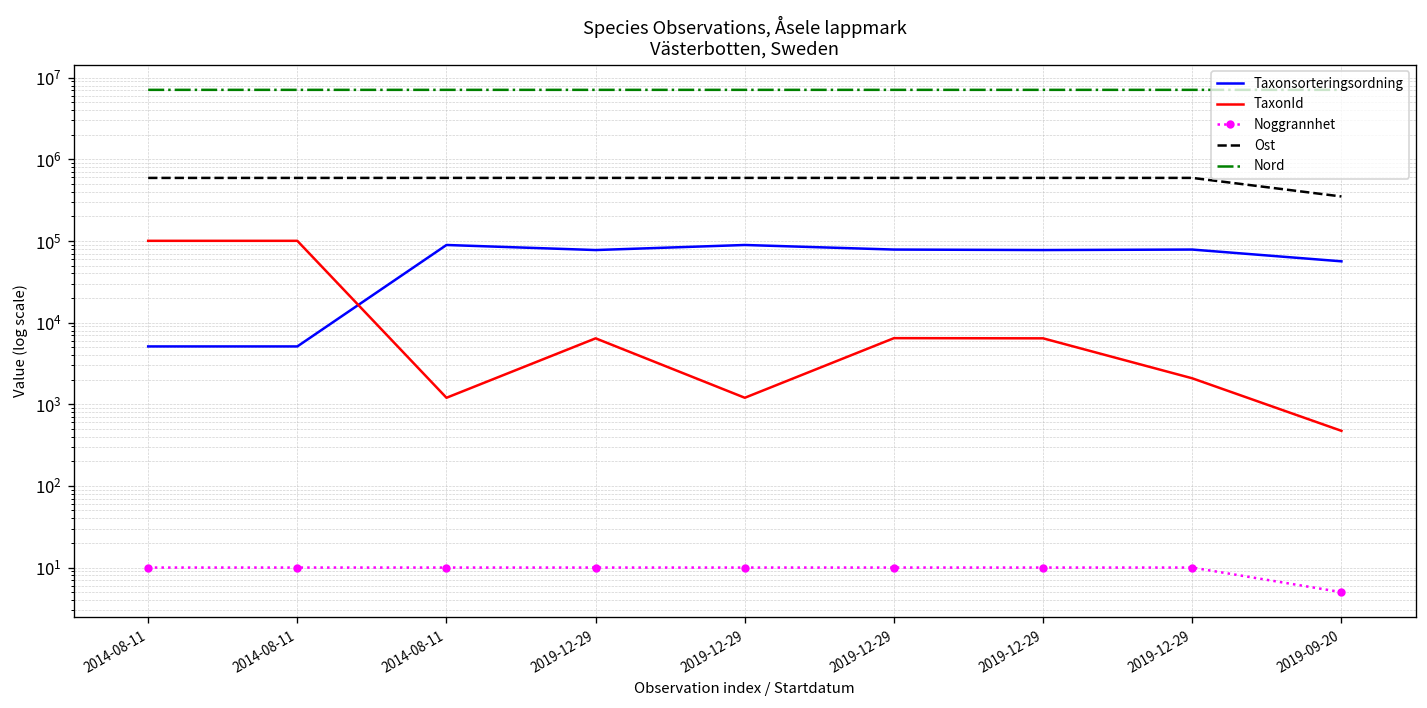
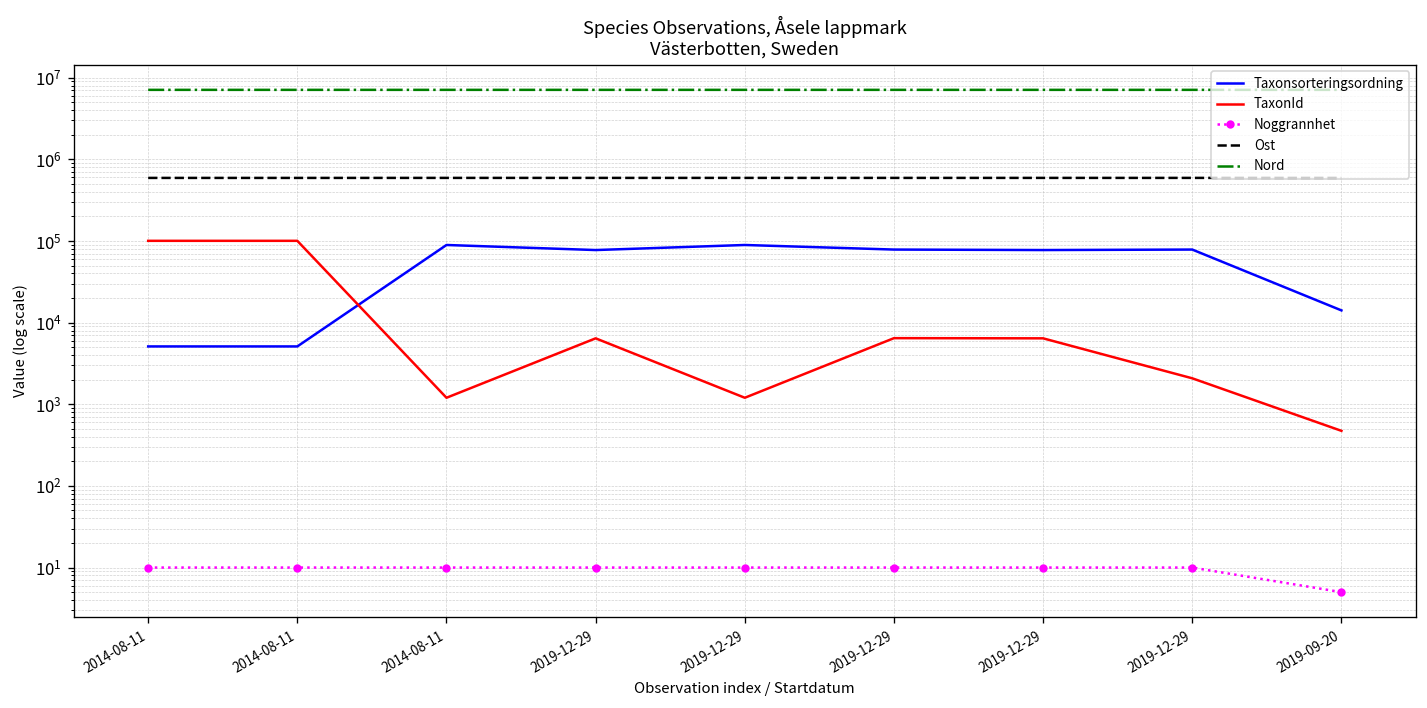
Taxonsorteringsordning, 2019-09-20: 60000 -> 14000
Ost, 2019-09-20: 400000 -> 600000
